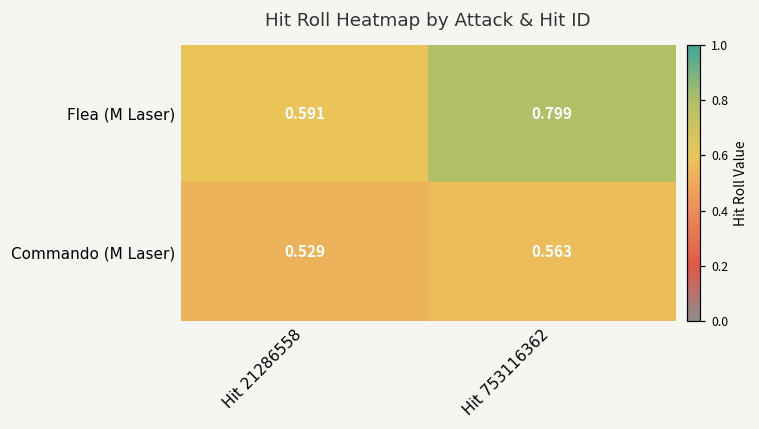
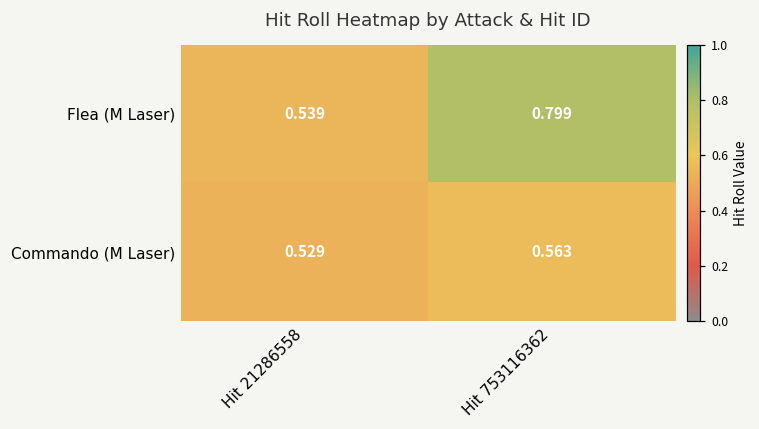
Flea (M Laser), Hit 21286558: 0.591 -> 0.539
